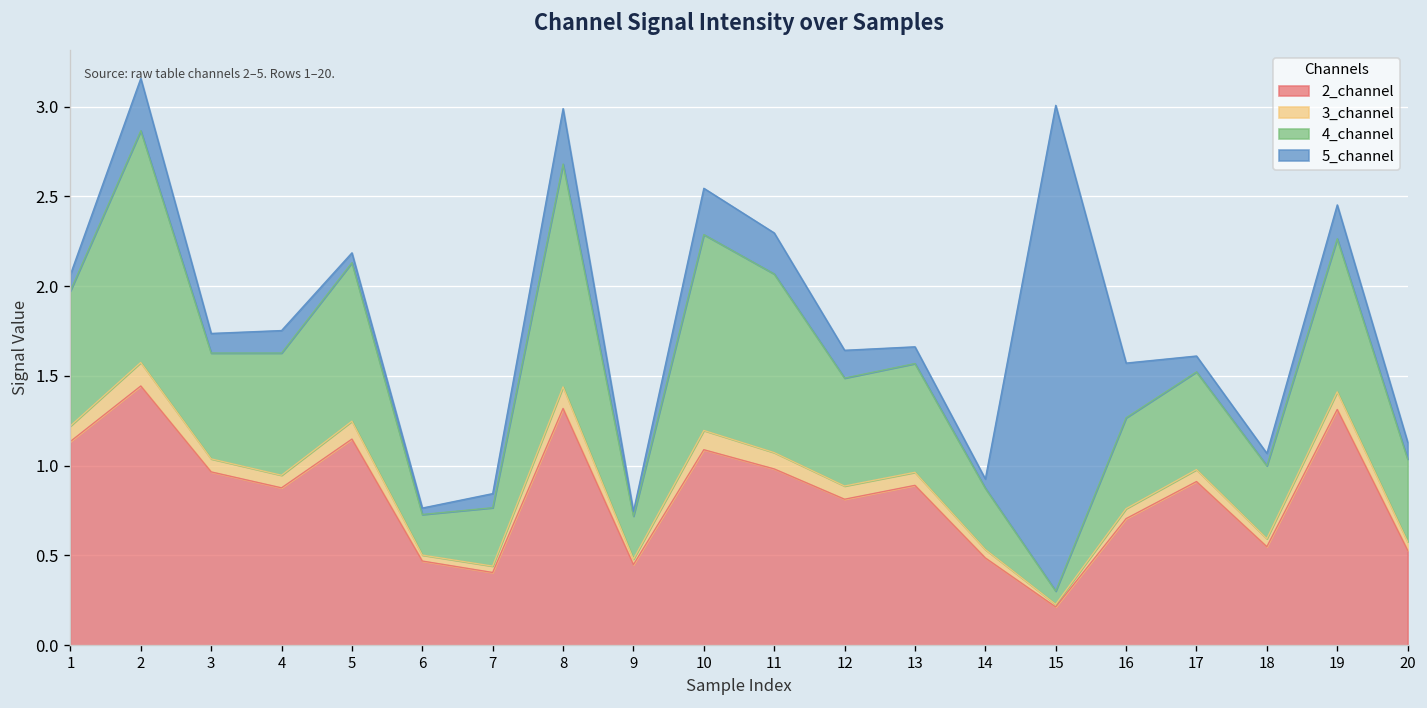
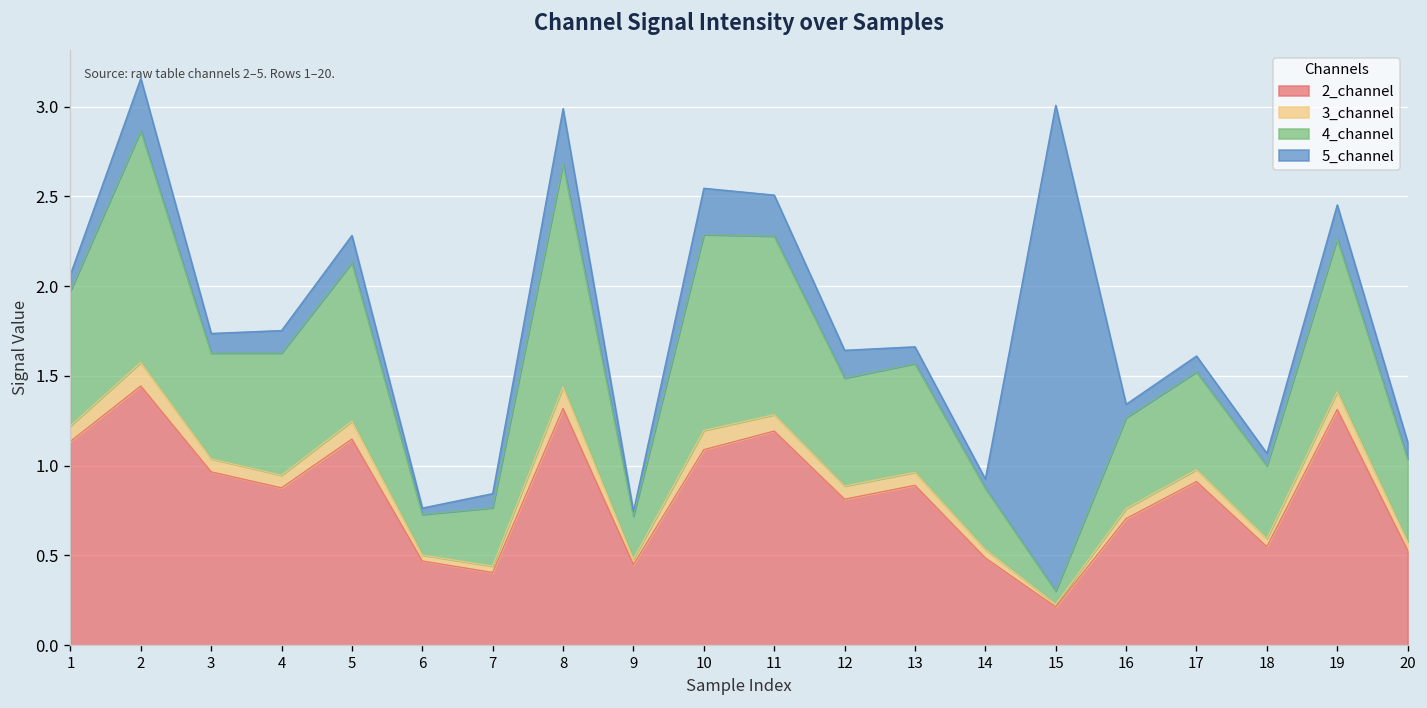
5_channel, 5: 0.06 -> 0.15
2_channel, 11: 0.98 -> 1.19
5_channel, 16: 0.30 -> 0.08
